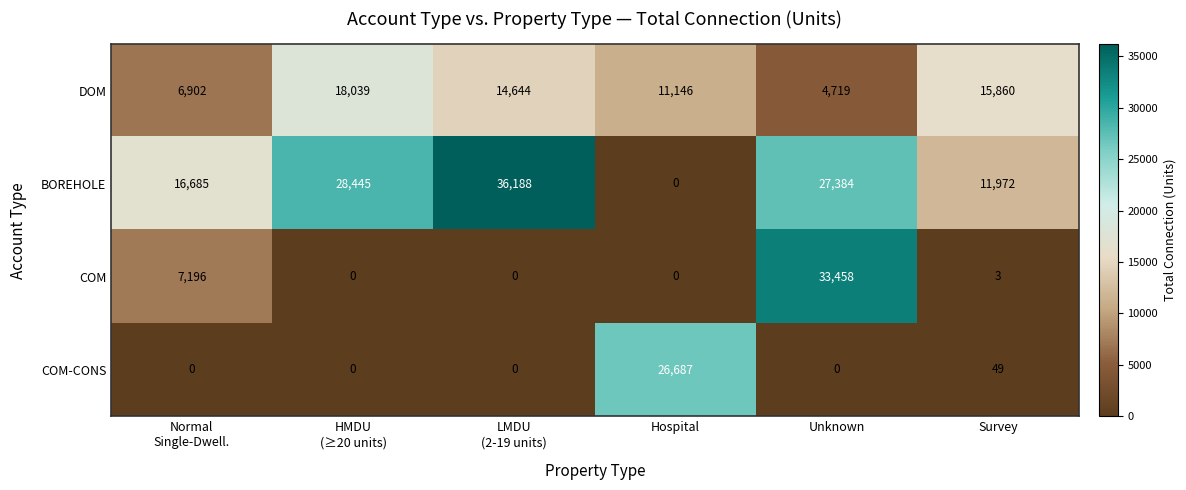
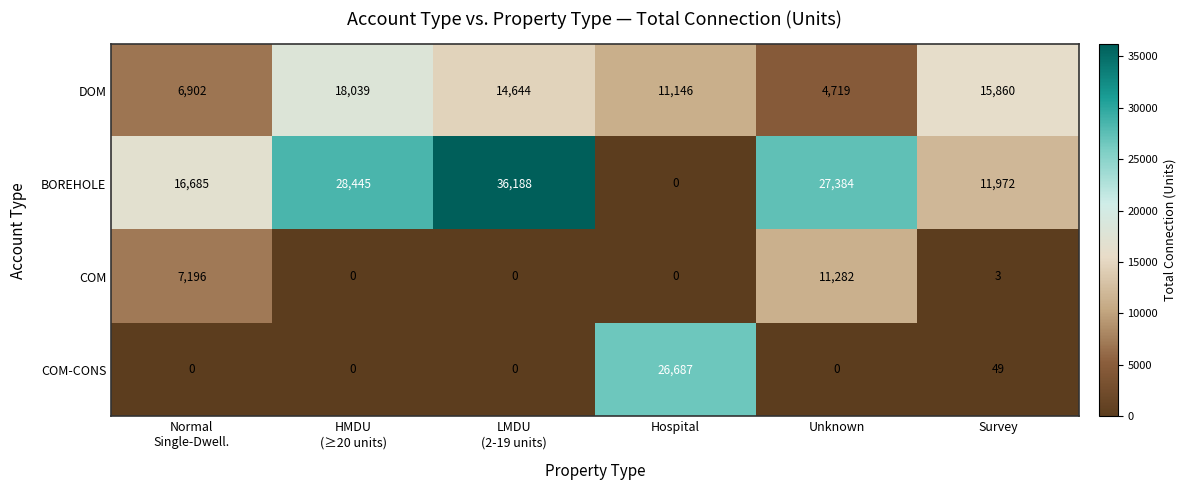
COM, Unknown: 33,458 -> 11,282
